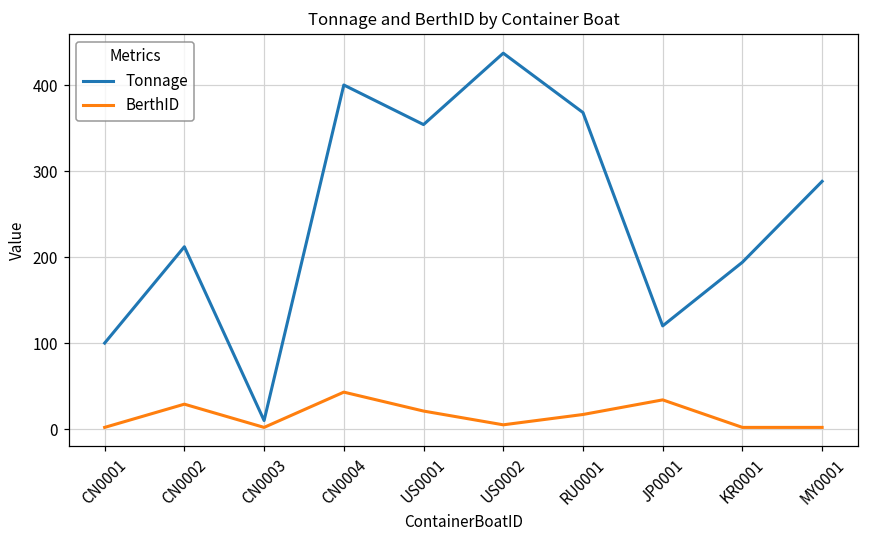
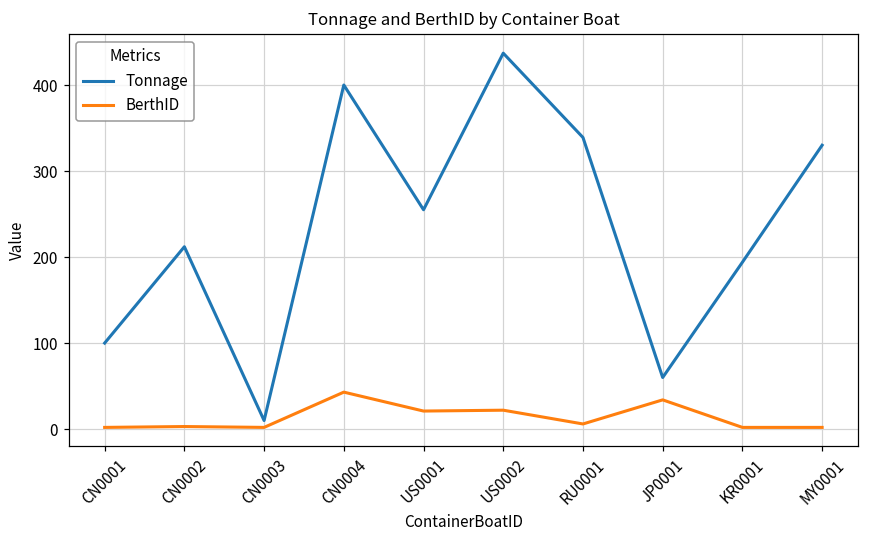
BerthID, CN0002: 30 -> 0
Tonnage, US0001: 350 -> 260
BerthID, US0002: 10 -> 20
Tonnage, RU0001: 370 -> 340
BerthID, RU0001: 20 -> 10
Tonnage, JP0001: 120 -> 60
Tonnage, MY0001: 290 -> 330
